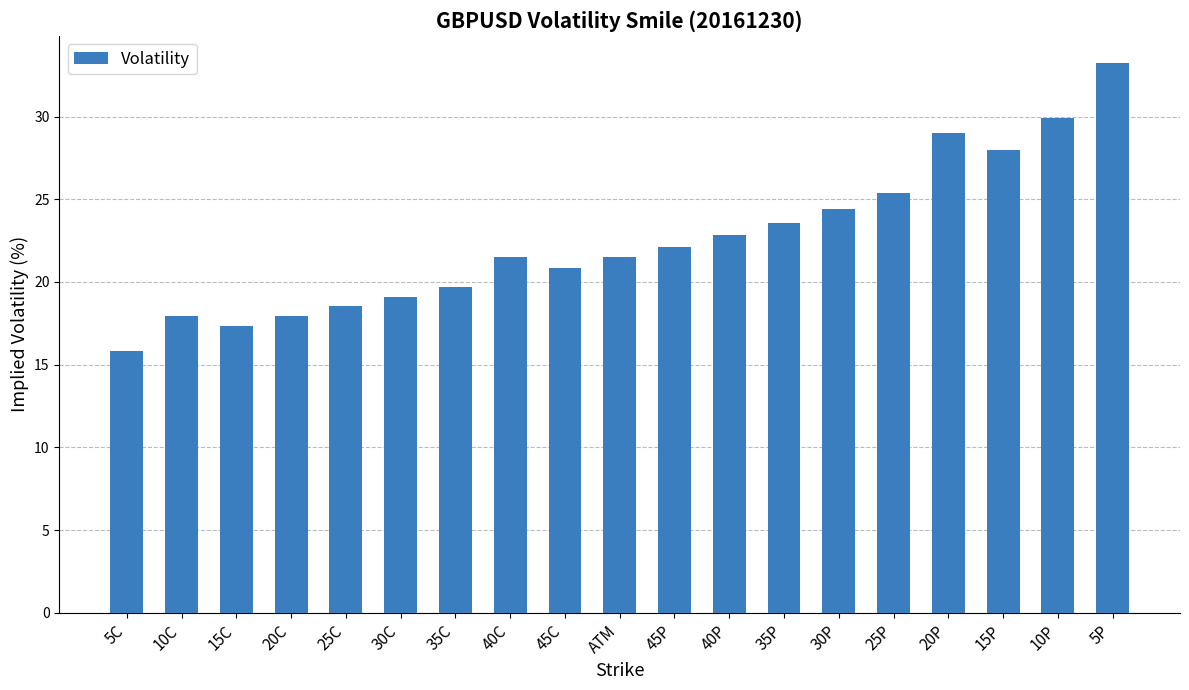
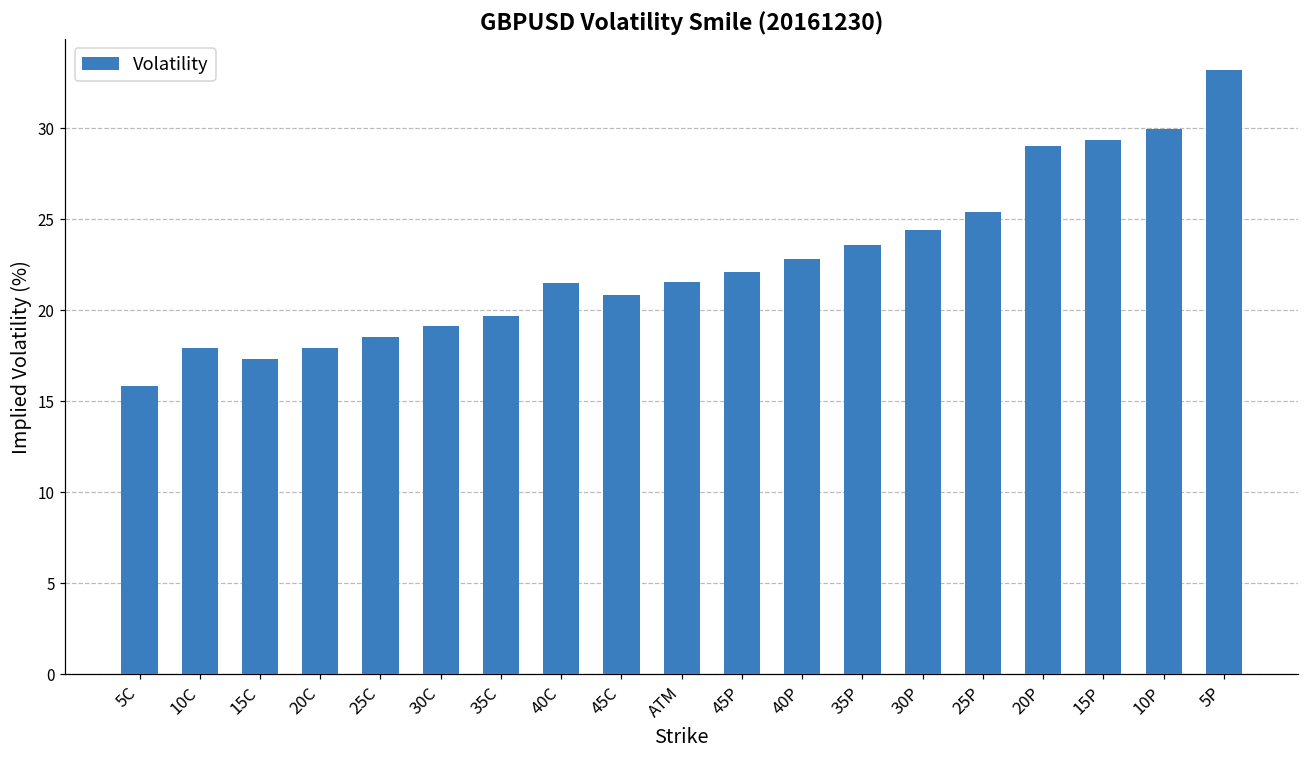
15P: 28.0 -> 29.3
